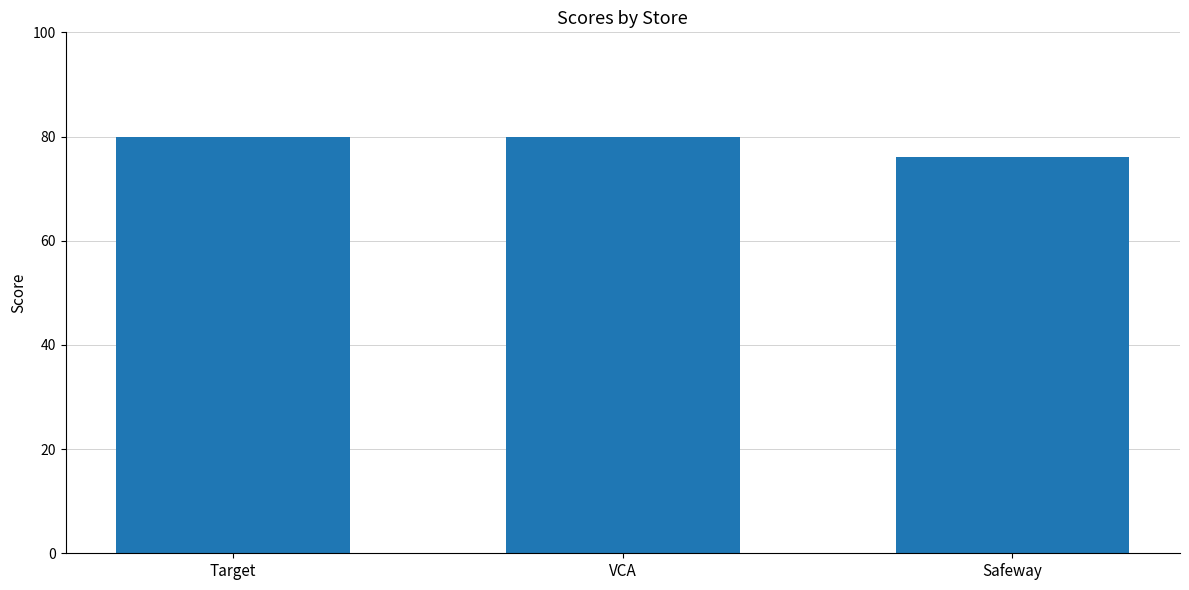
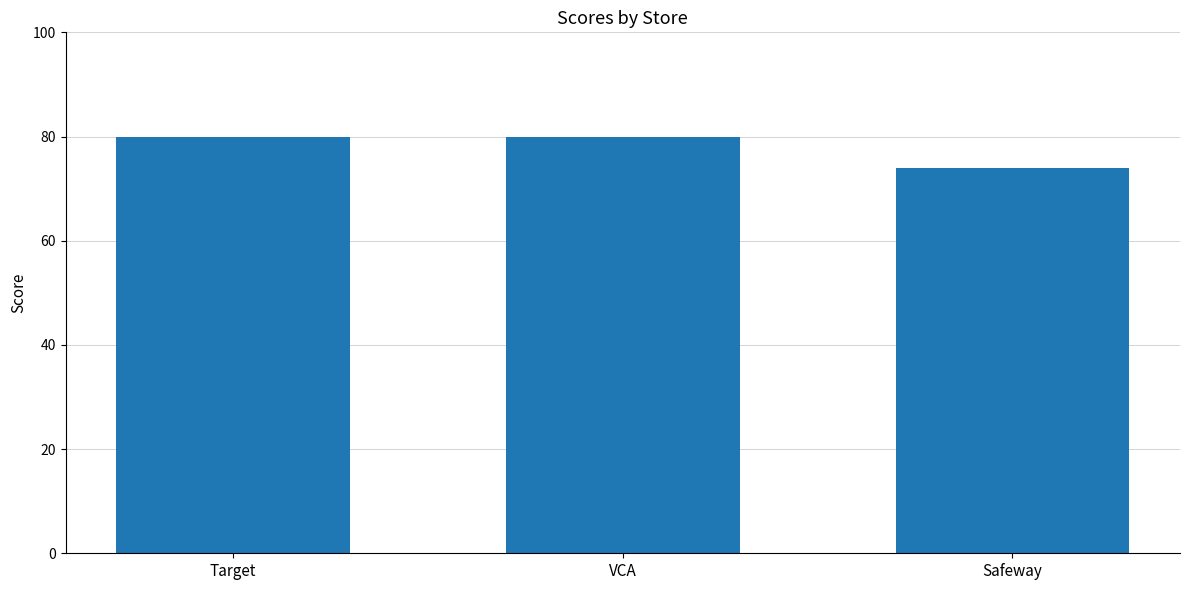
Safeway: 76 -> 74
